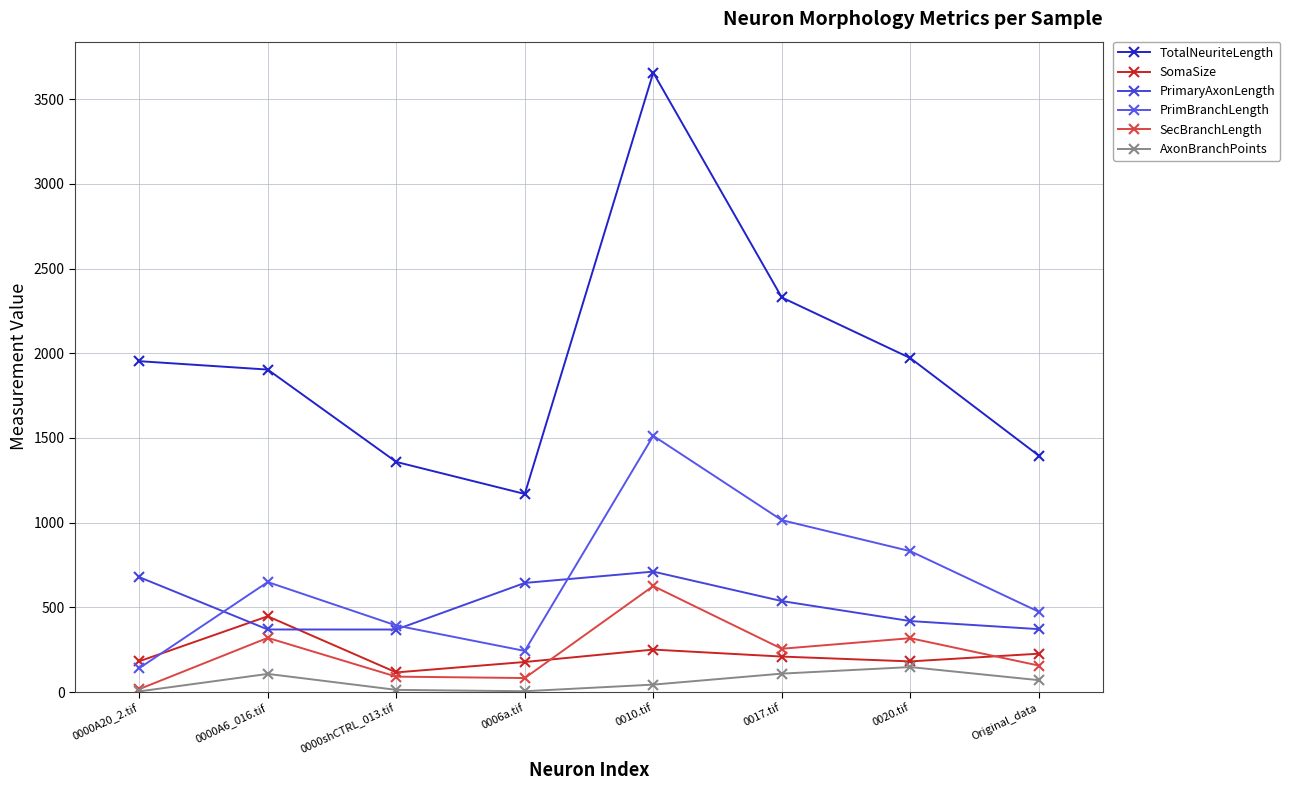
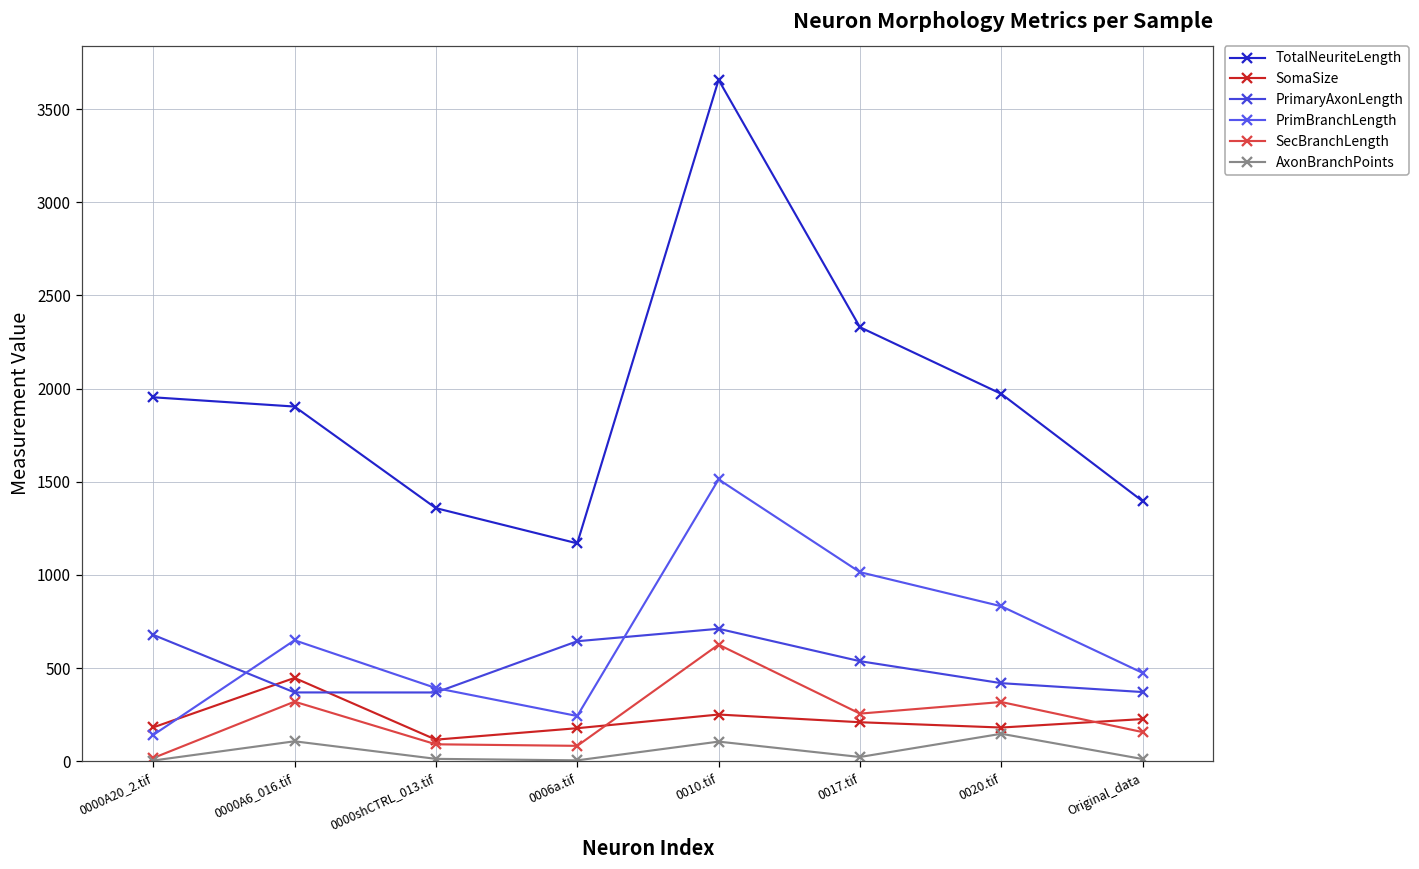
AxonBranchPoints, 0010.tif: 40 -> 110
AxonBranchPoints, 0017.tif: 110 -> 20
AxonBranchPoints, Original_data: 70 -> 10
